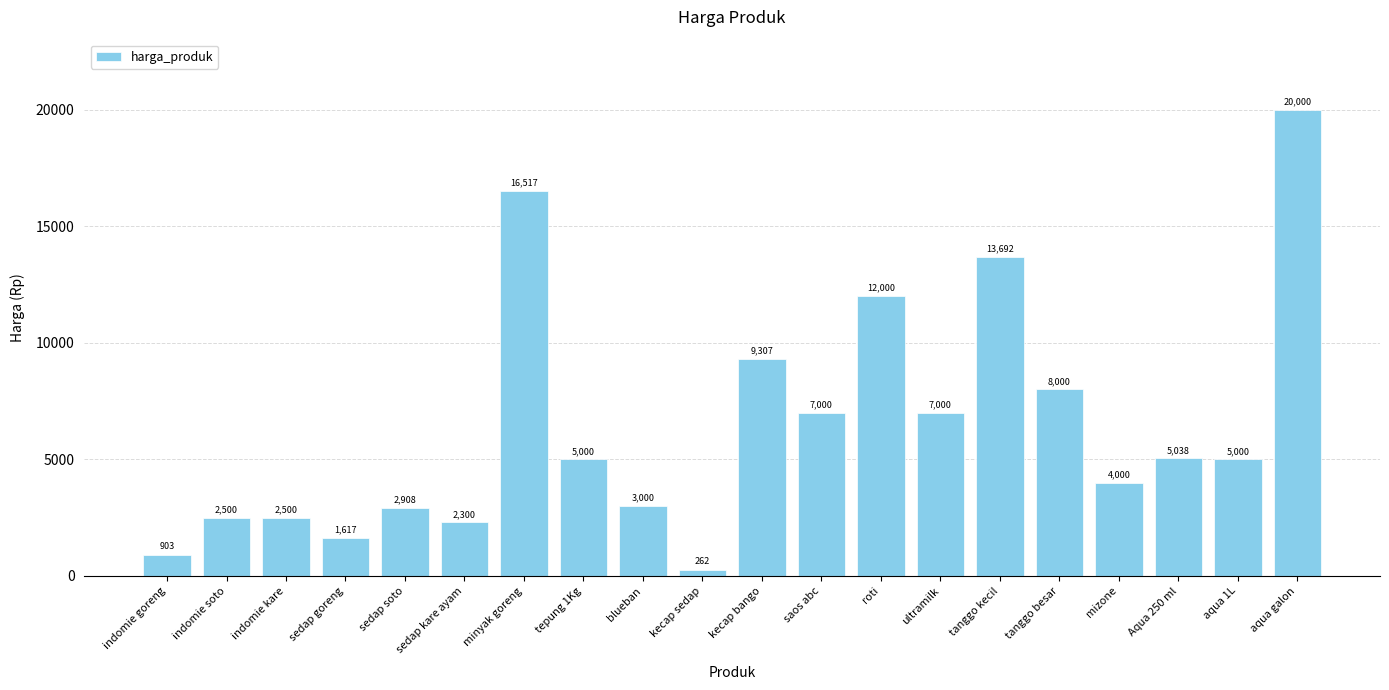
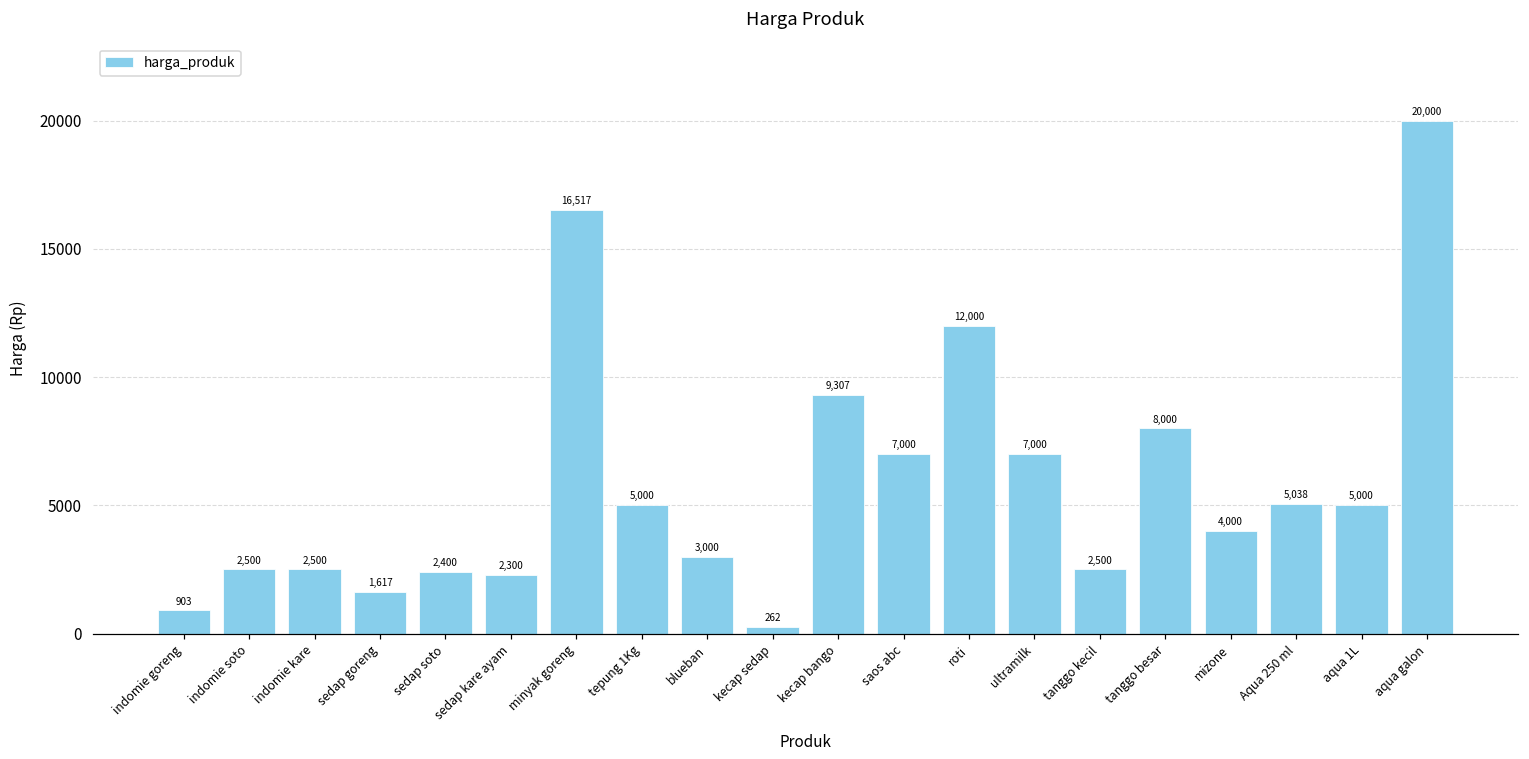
sedap soto: 2,908 -> 2,400
tanggo kecil: 13,692 -> 2,500
